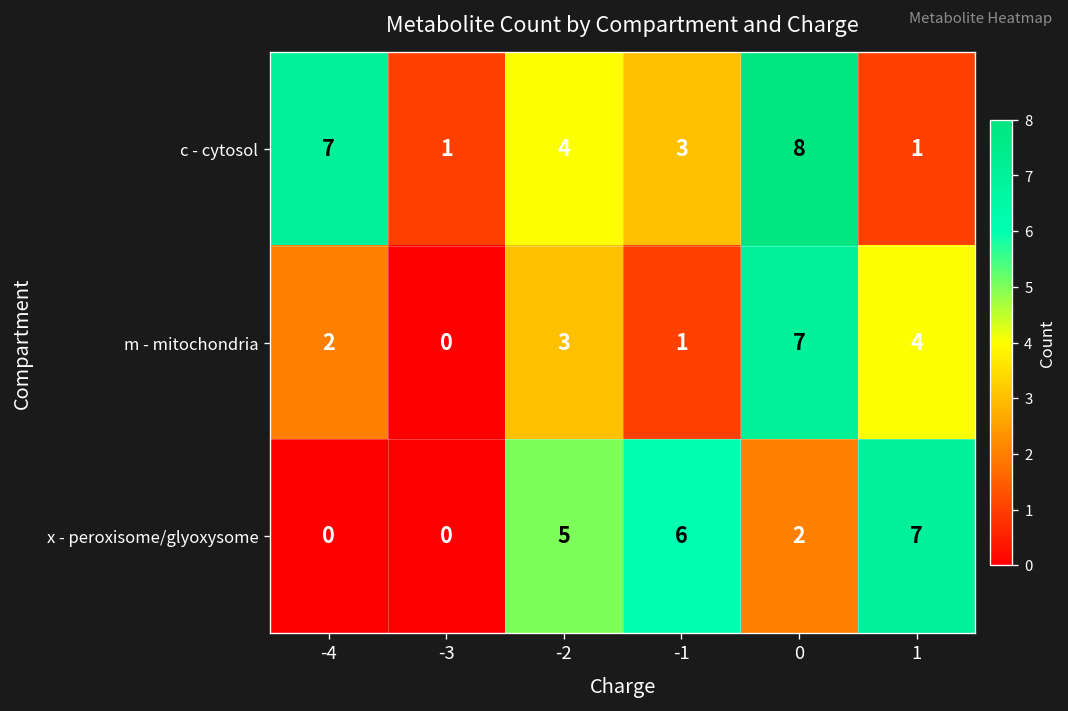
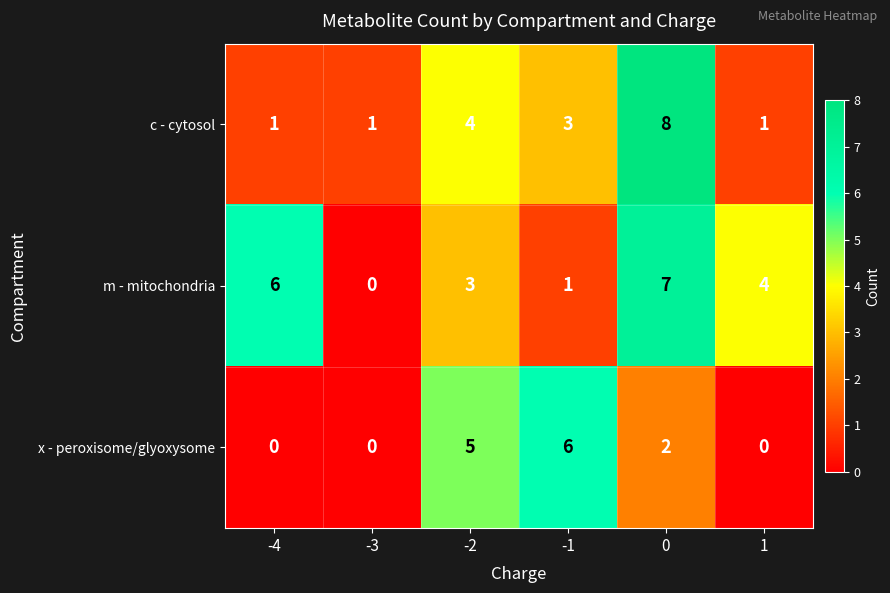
c - cytosol, -4: 7 -> 1
m - mitochondria, -4: 2 -> 6
x - peroxisome/glyoxysome, 1: 7 -> 0
